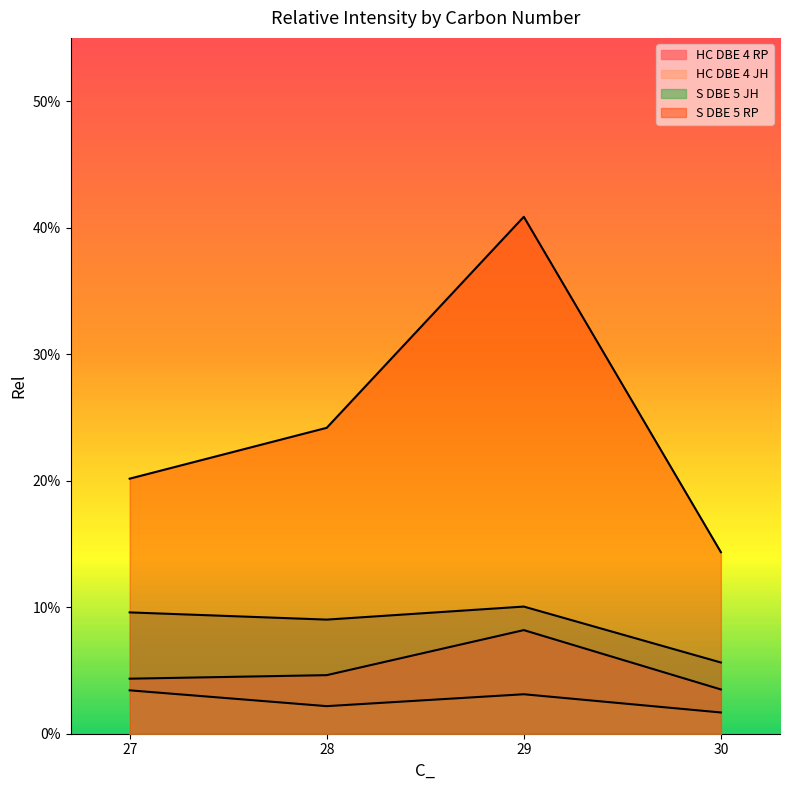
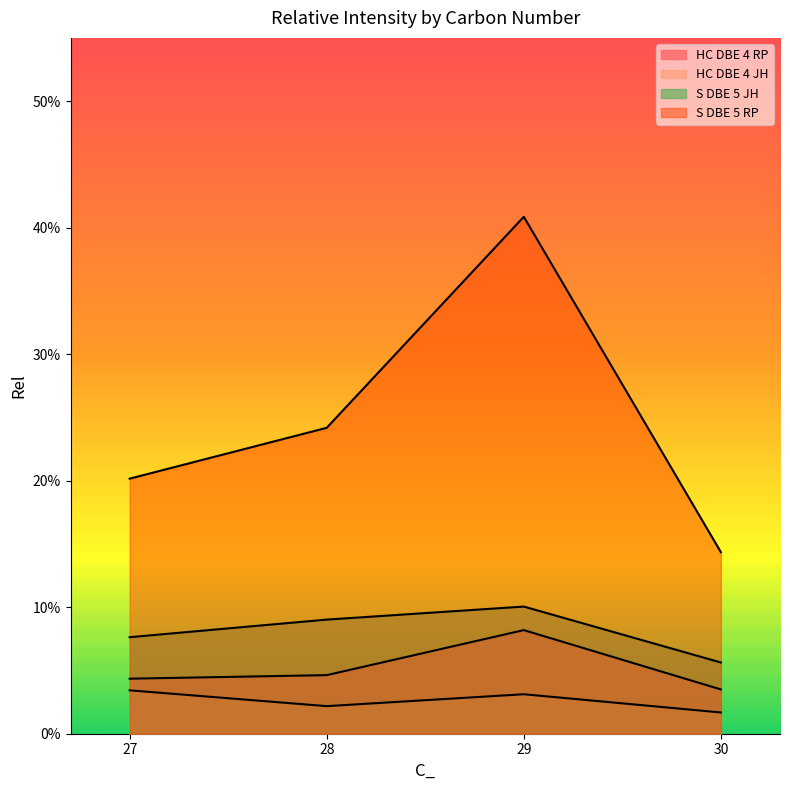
S DBE 5 JH, 27: 9.6% -> 7.6%
